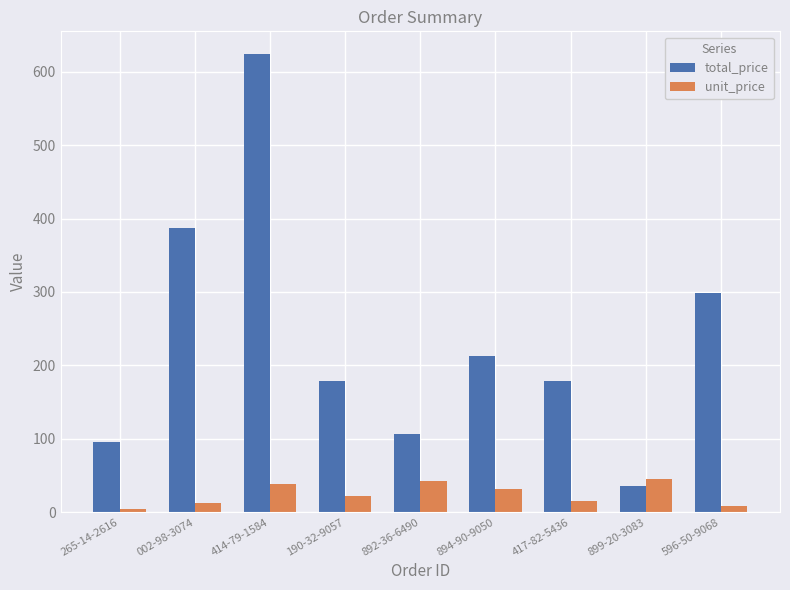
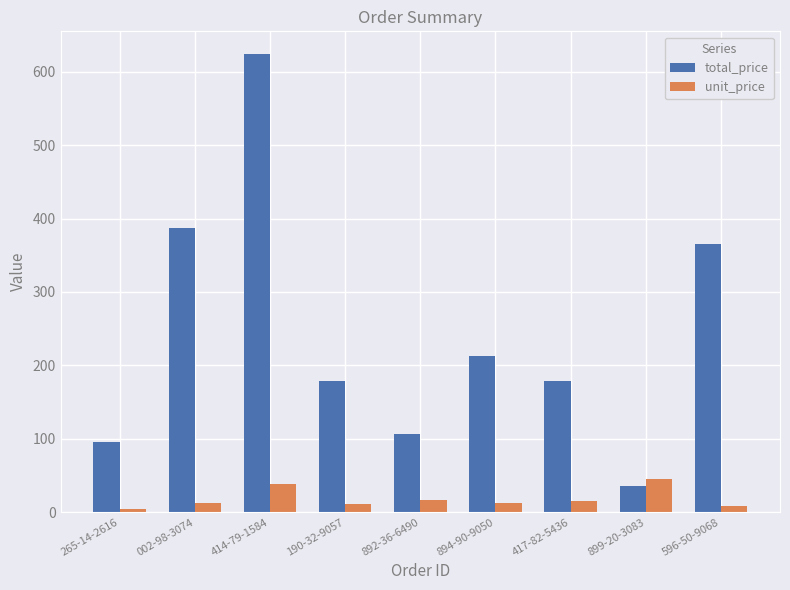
unit_price, 190-32-9057: 20 -> 10
unit_price, 892-36-6490: 40 -> 20
unit_price, 894-90-9050: 30 -> 10
total_price, 596-50-9068: 300 -> 370
